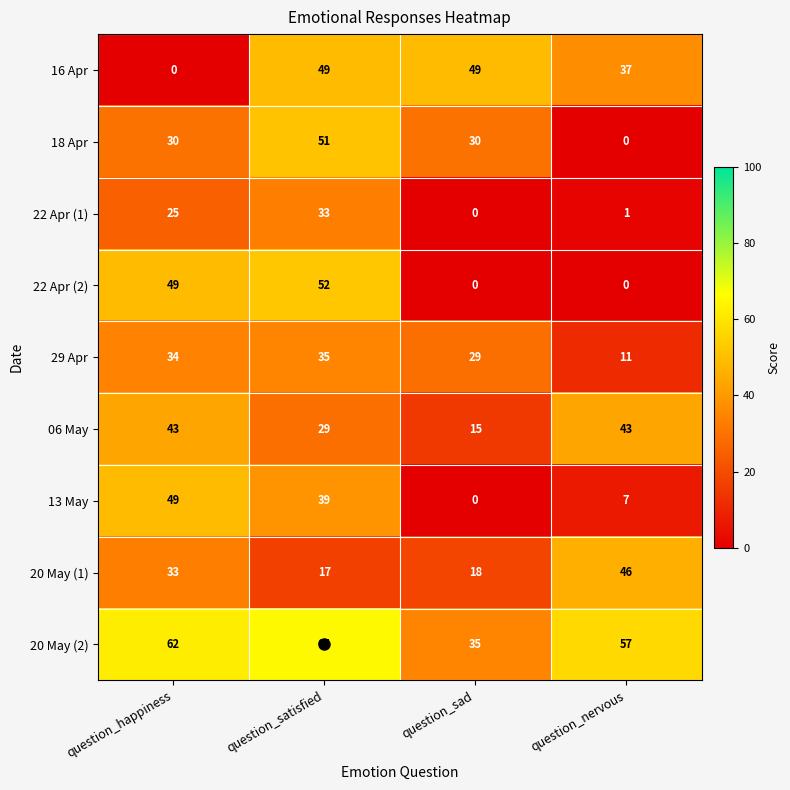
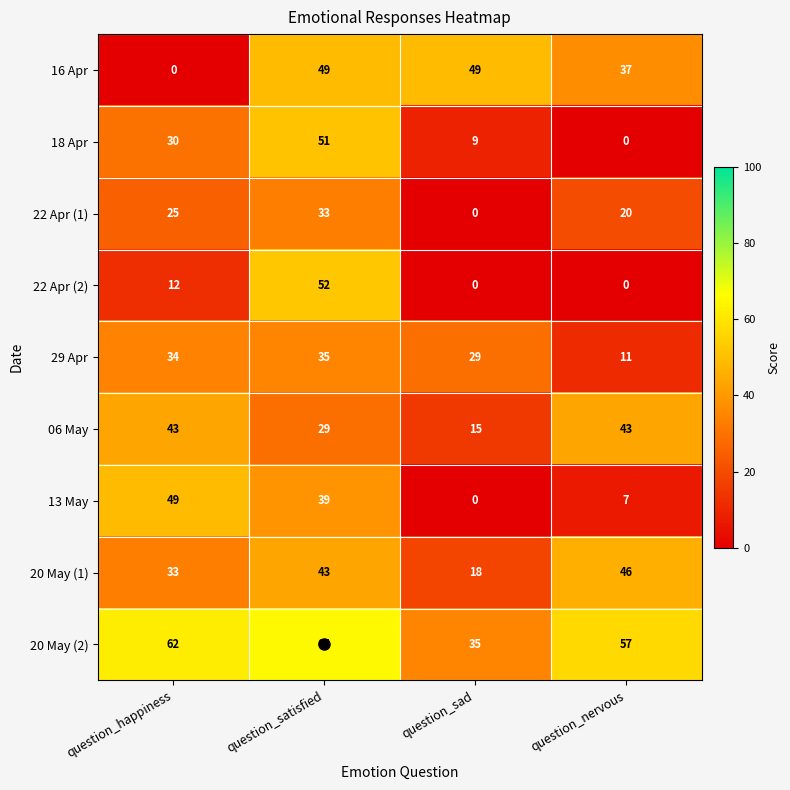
18 Apr, question_sad: 30 -> 9
22 Apr (1), question_nervous: 1 -> 20
22 Apr (2), question_happiness: 49 -> 12
20 May (1), question_satisfied: 17 -> 43
